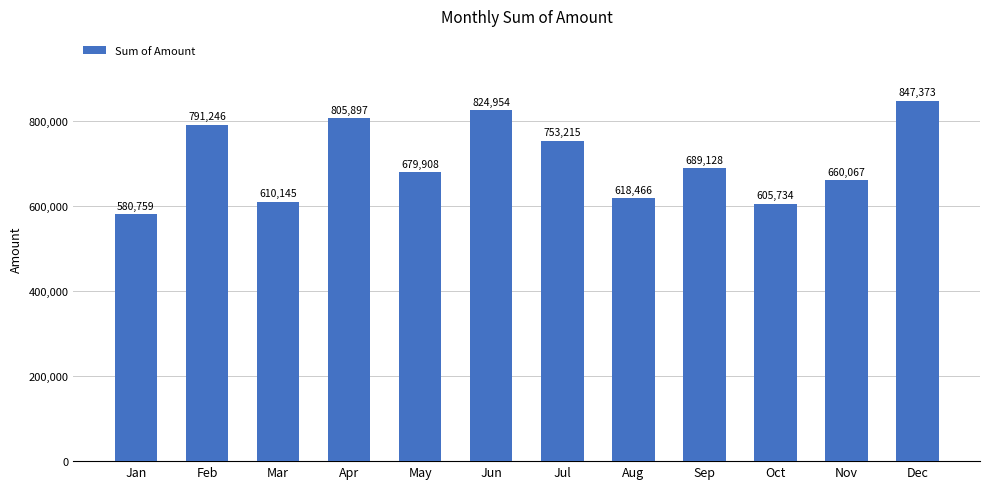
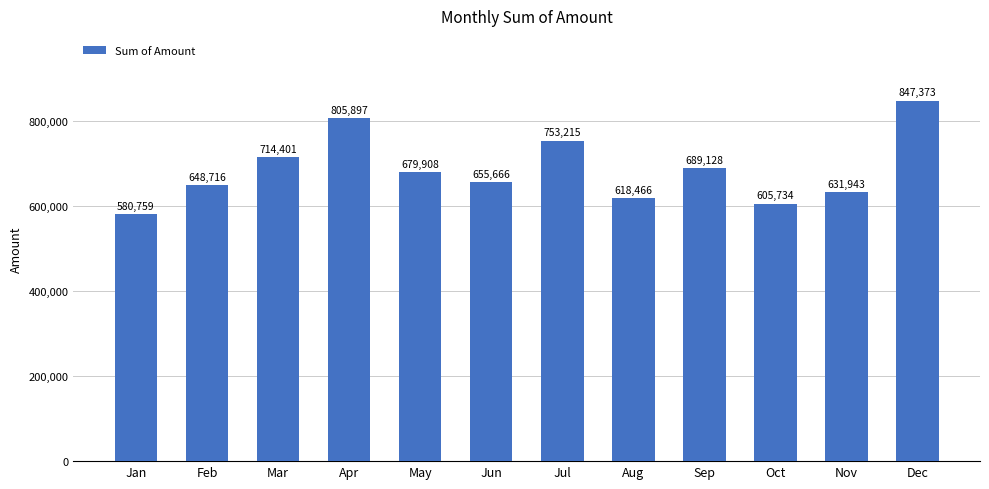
Feb: 791,246 -> 648,716
Mar: 610,145 -> 714,401
Jun: 824,954 -> 655,666
Nov: 660,067 -> 631,943
